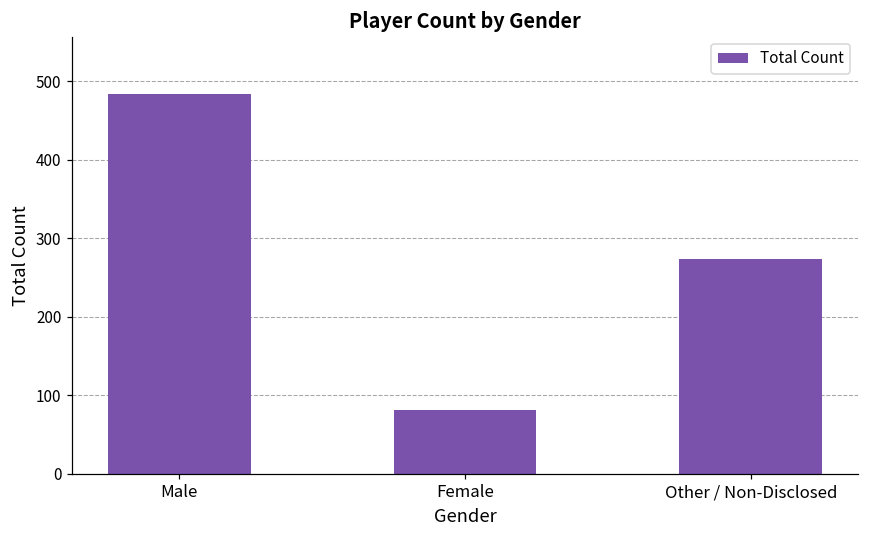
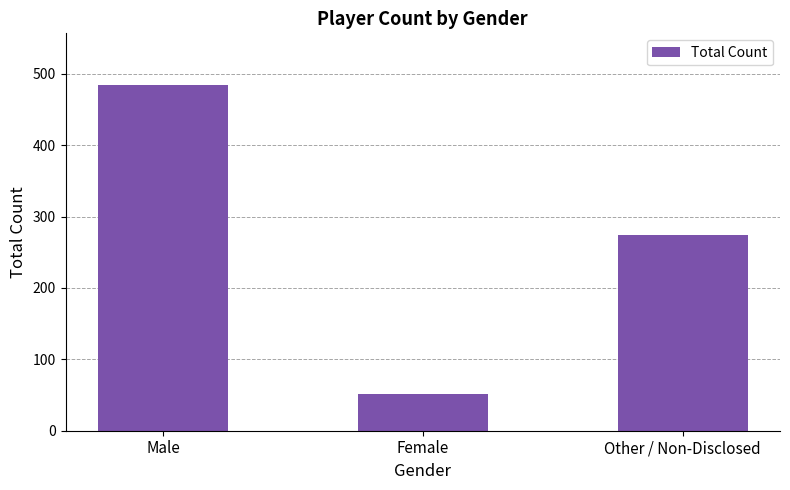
Female: 80 -> 50
